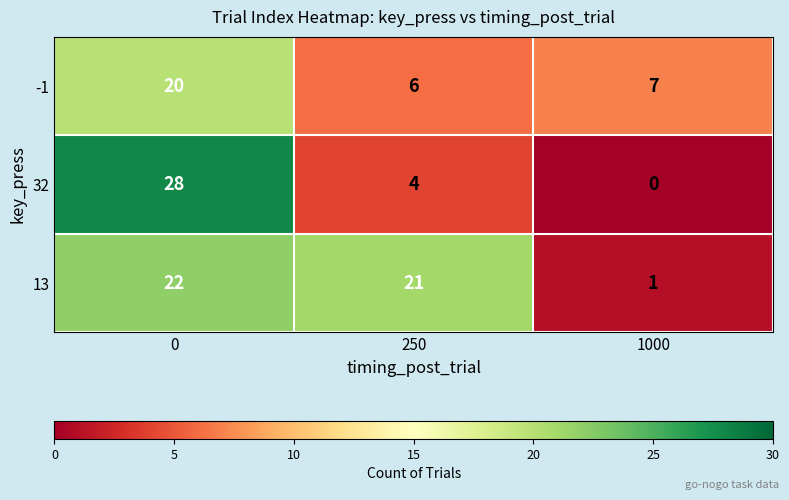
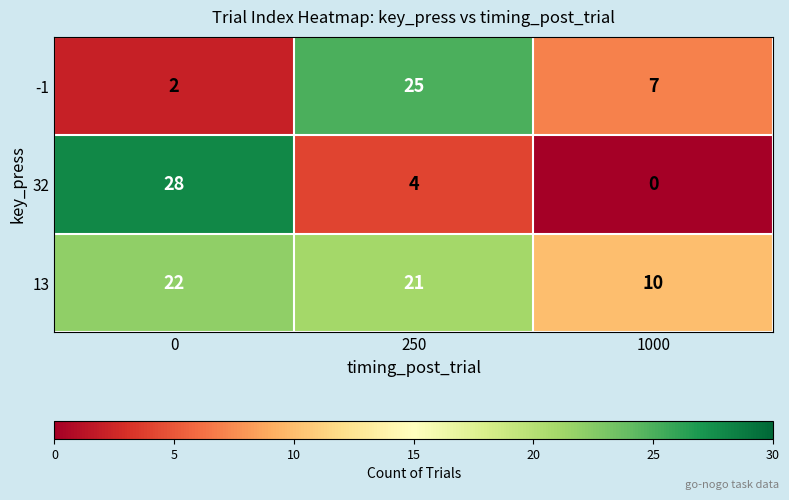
-1, 0: 20 -> 2
-1, 250: 6 -> 25
13, 1000: 1 -> 10
